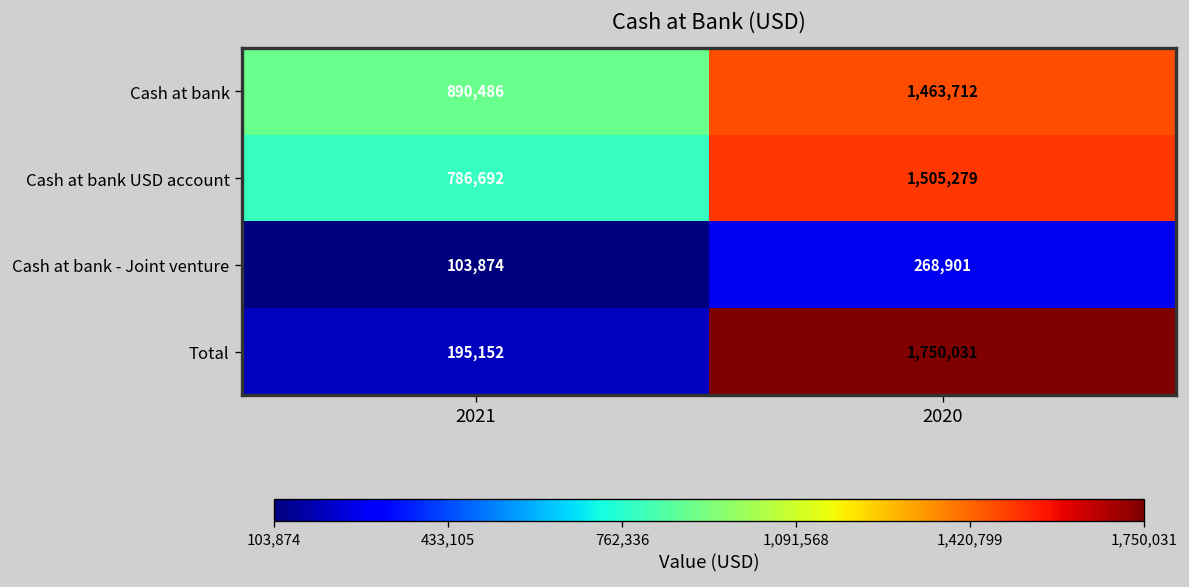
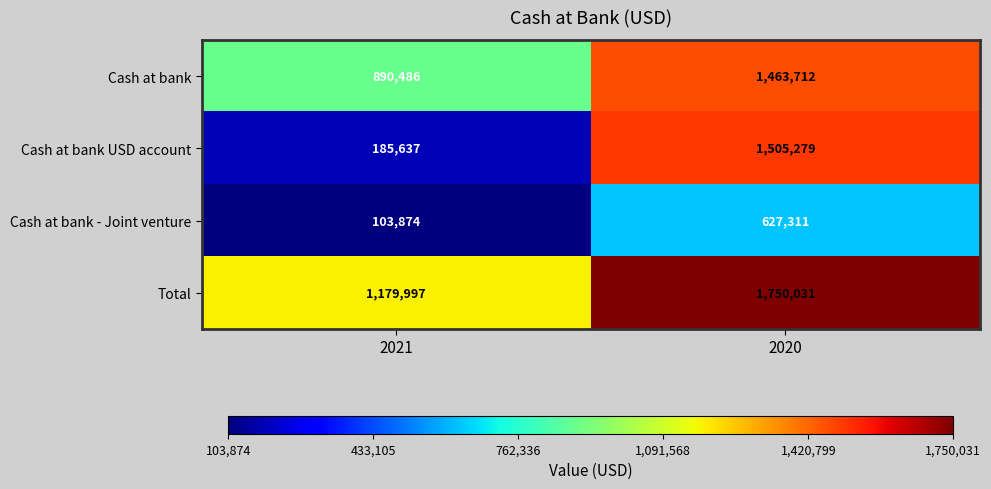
Cash at bank USD account, 2021: 786,692 -> 185,637
Cash at bank - Joint venture, 2020: 268,901 -> 627,311
Total, 2021: 195,152 -> 1,179,997
